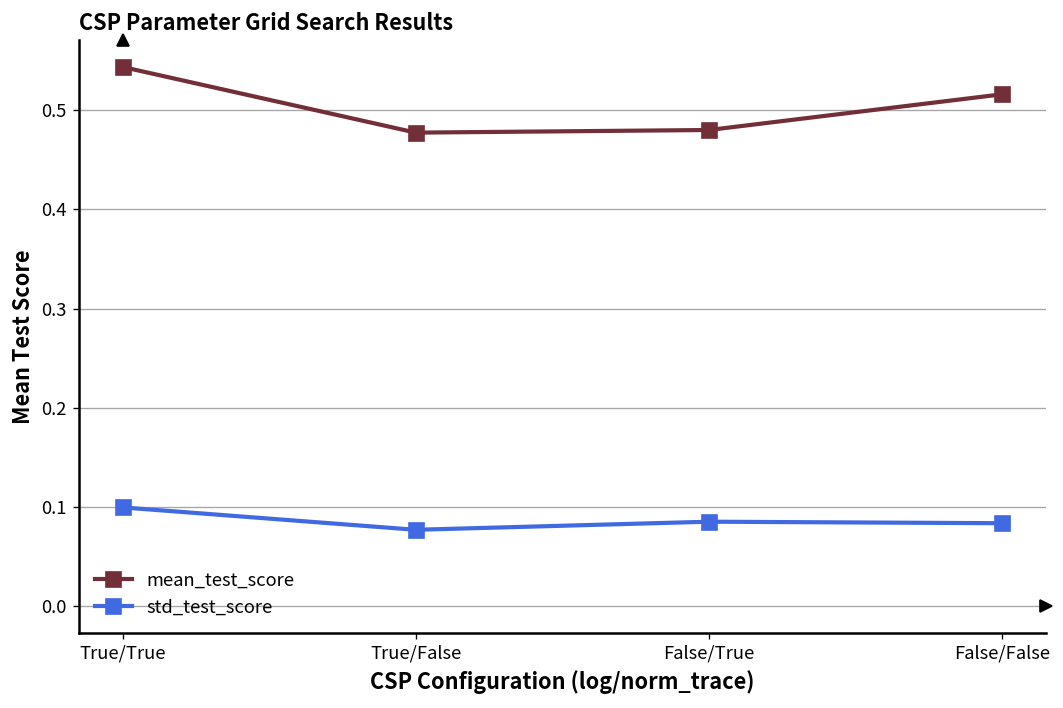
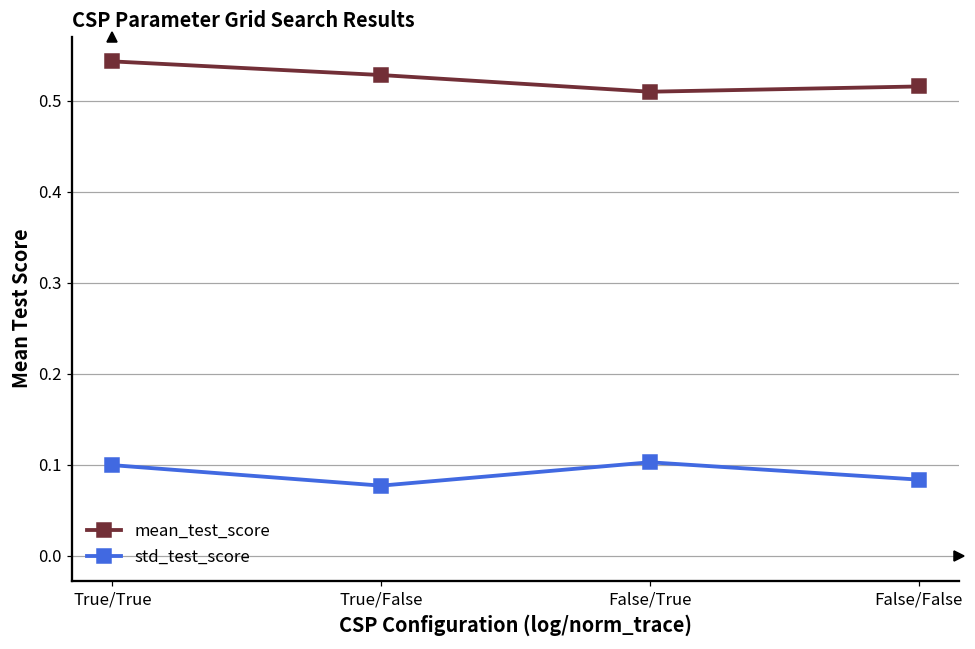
mean_test_score, True/False: 0.48 -> 0.53
mean_test_score, False/True: 0.48 -> 0.51
std_test_score, False/True: 0.09 -> 0.10
